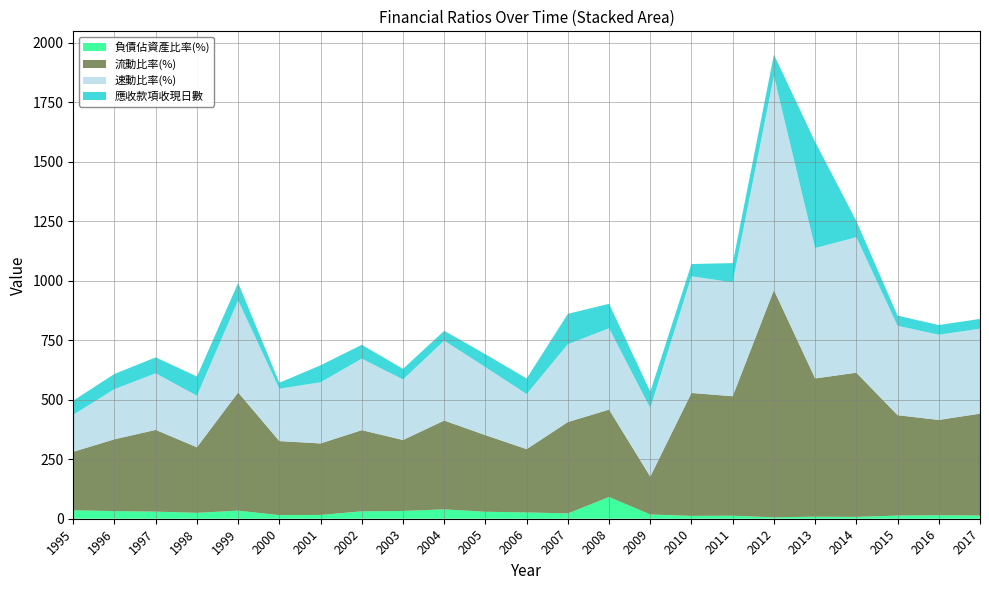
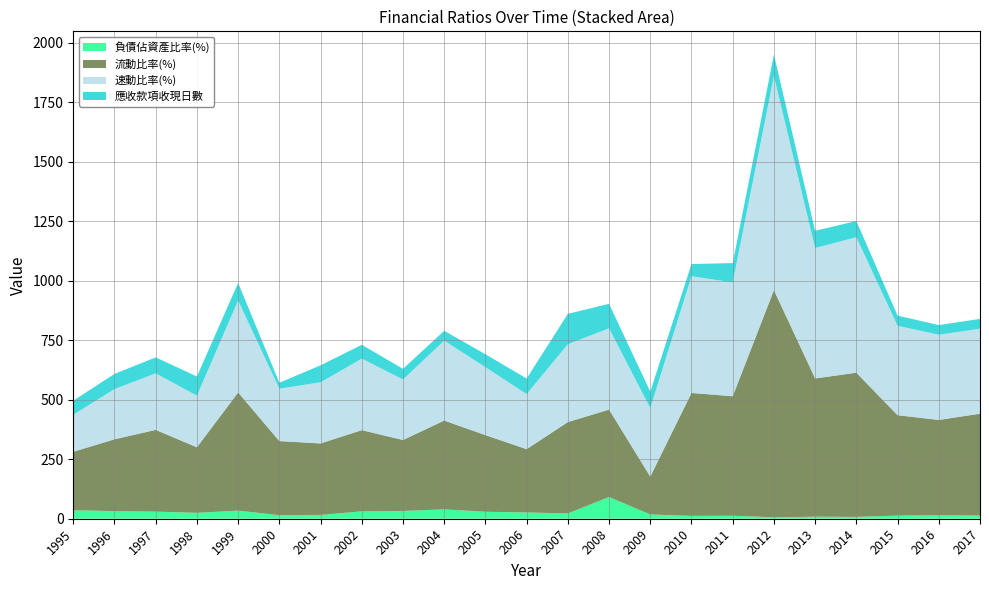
應收款項收現日數, 2013: 450 -> 70
